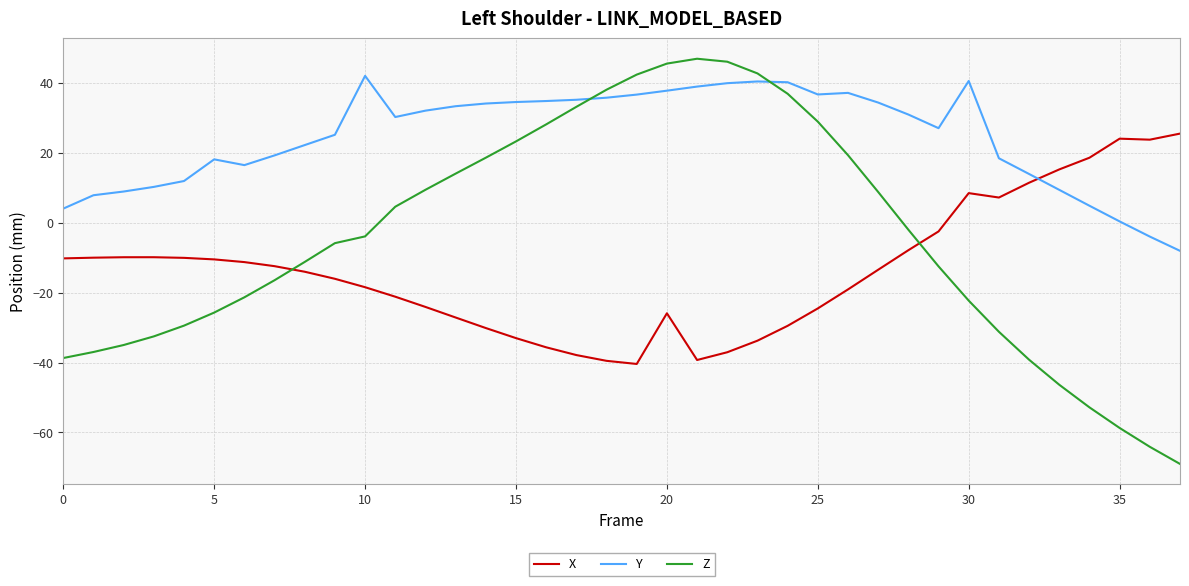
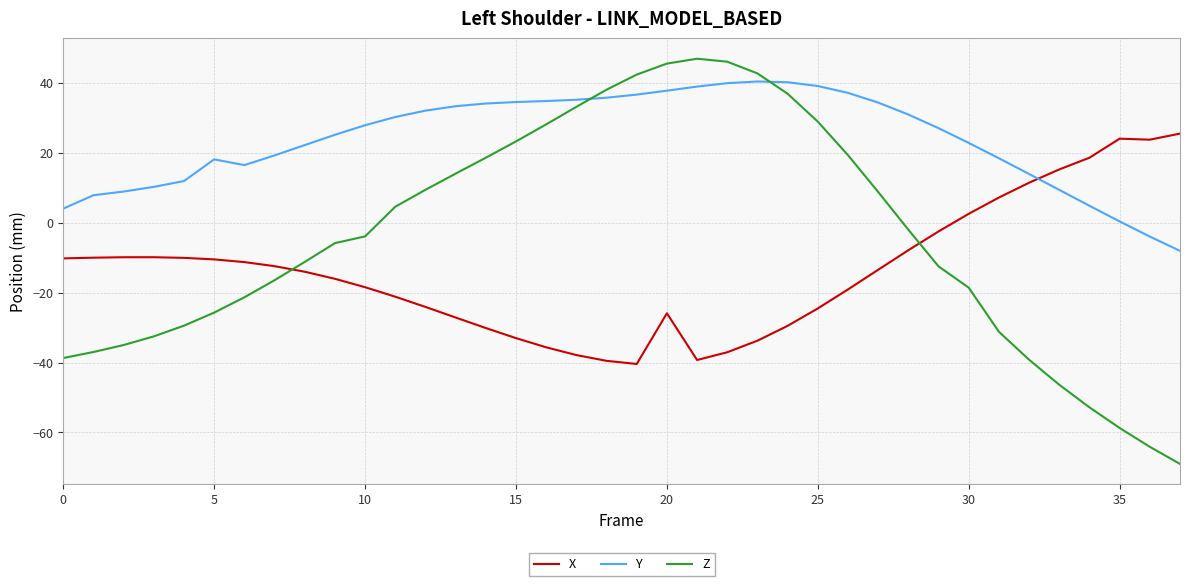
Y, 10: 42 -> 28
Y, 25: 37 -> 39
X, 30: 8 -> 3
Y, 30: 41 -> 23
Z, 30: -22 -> -19
